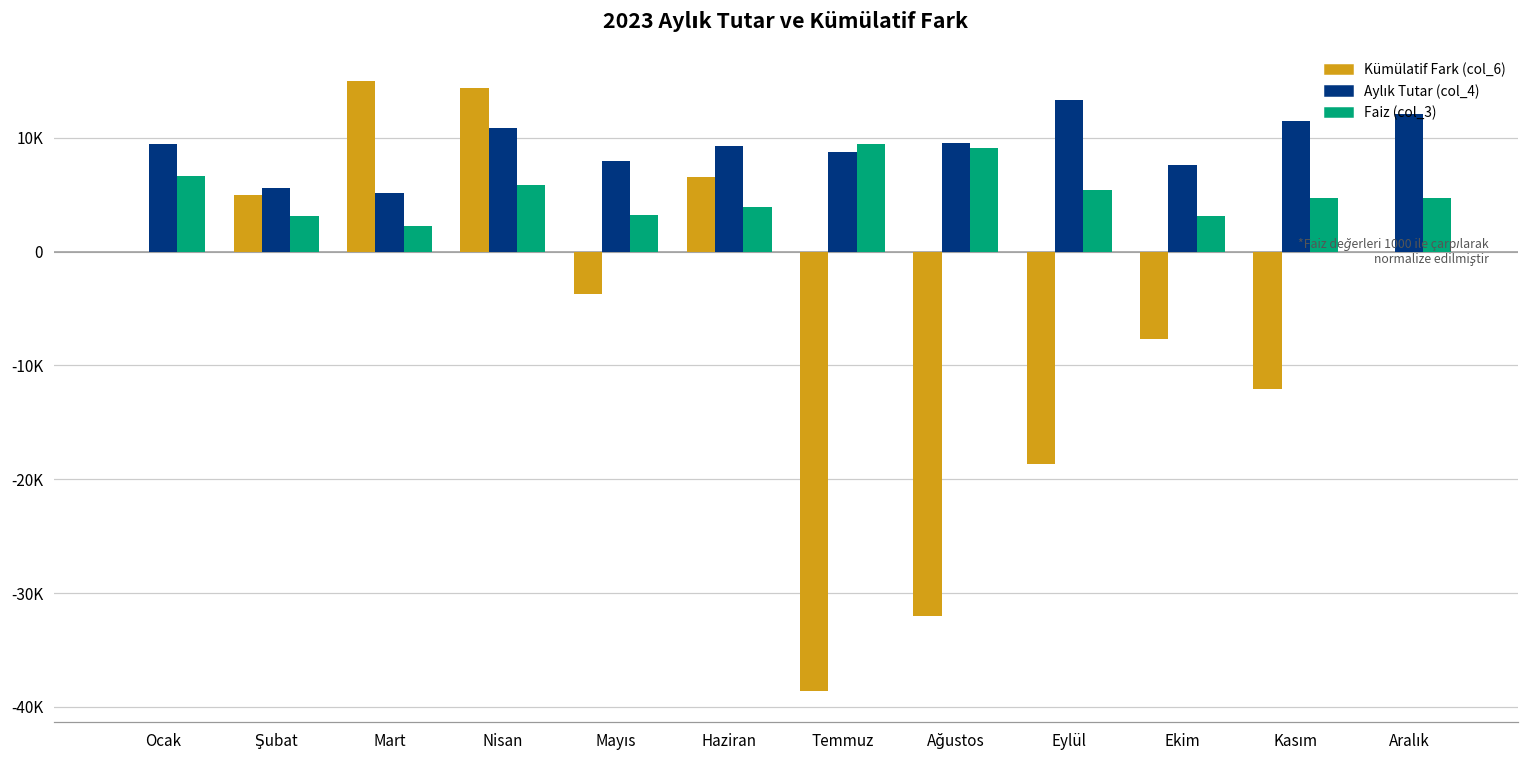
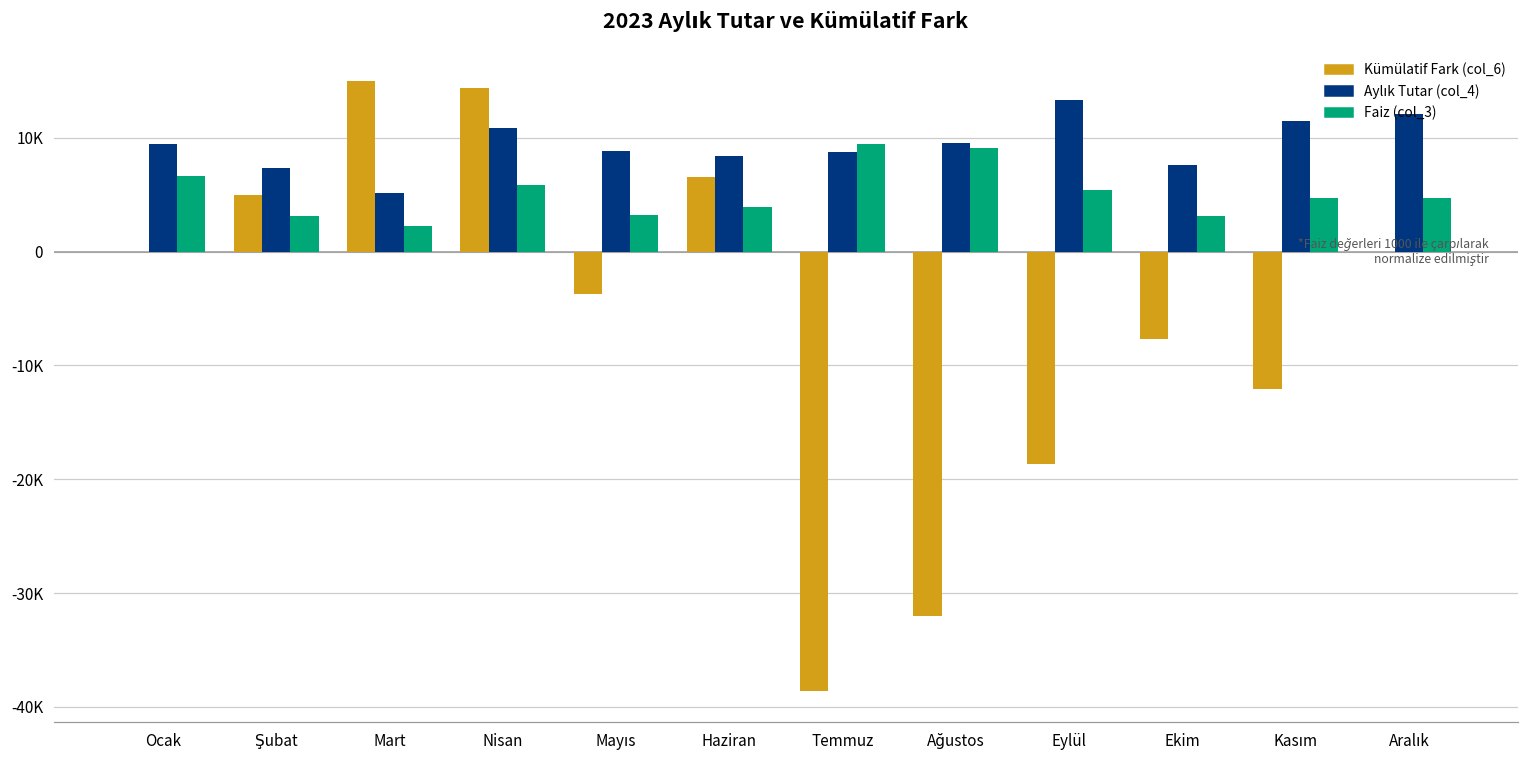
Aylık Tutar (col_4), Şubat: 5600 -> 7400
Aylık Tutar (col_4), Mayıs: 8000 -> 8800
Aylık Tutar (col_4), Haziran: 9300 -> 8400
